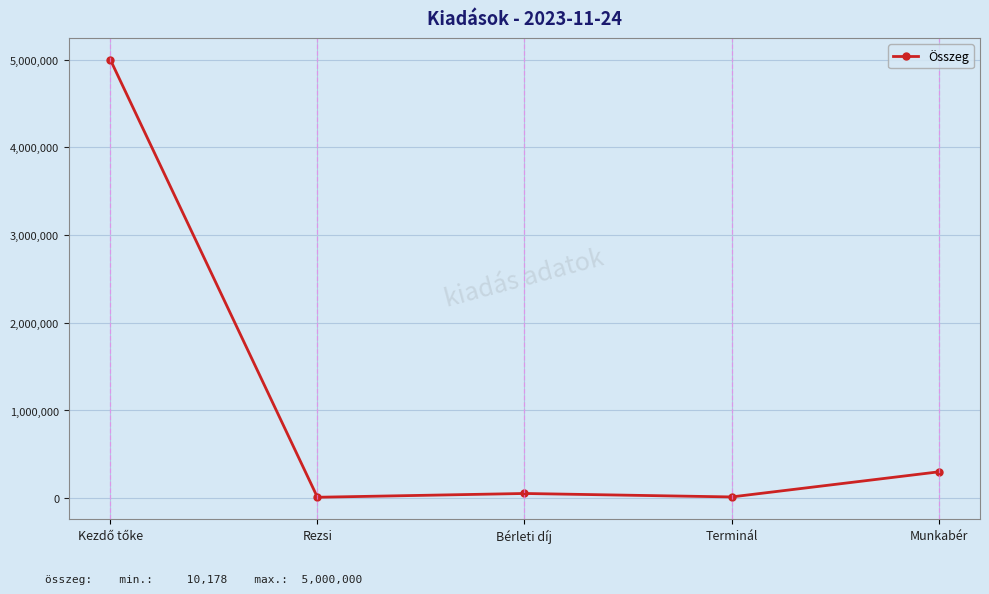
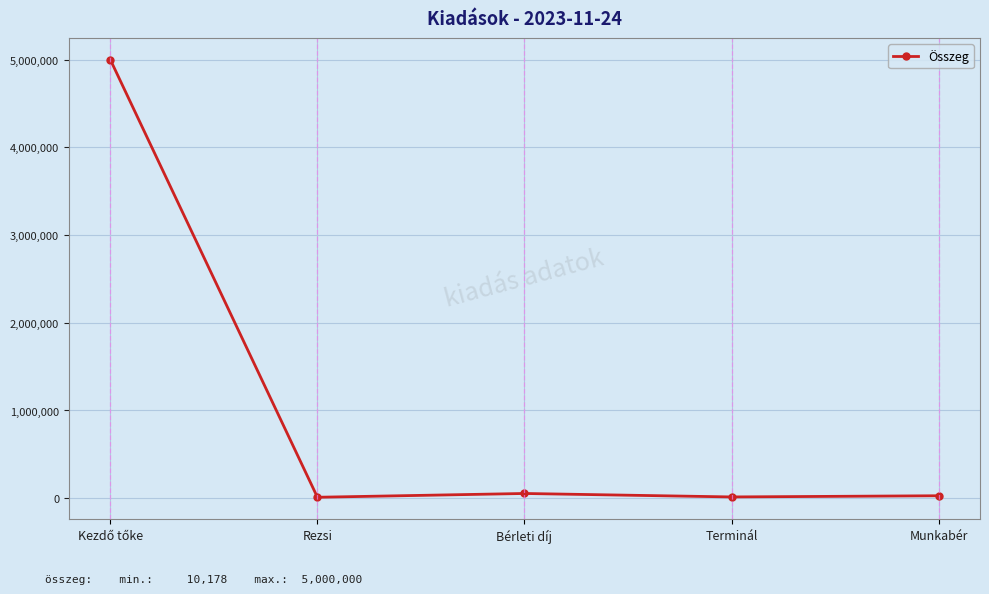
Munkabér: 300,000 -> 0
